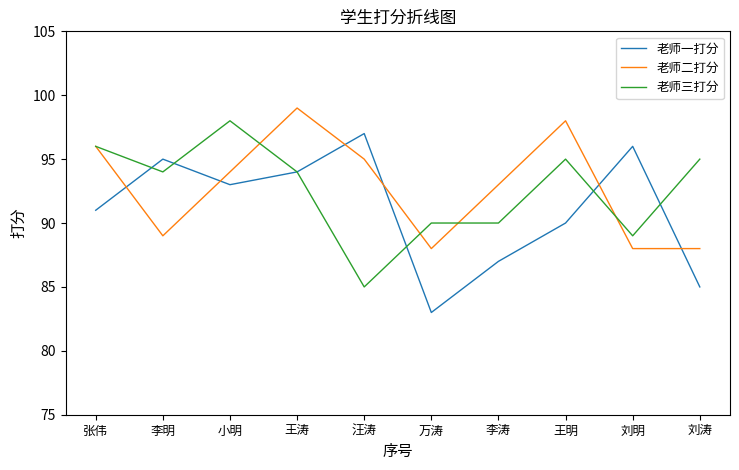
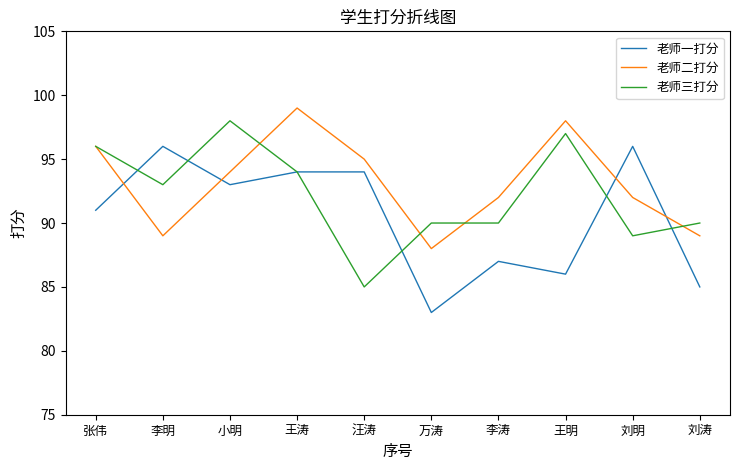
老师一打分, 李明: 95 -> 96
老师三打分, 李明: 94 -> 93
老师一打分, 汪涛: 97 -> 94
老师二打分, 李涛: 93 -> 92
老师一打分, 王明: 90 -> 86
老师三打分, 王明: 95 -> 97
老师二打分, 刘明: 88 -> 92
老师二打分, 刘涛: 88 -> 89
老师三打分, 刘涛: 95 -> 90
